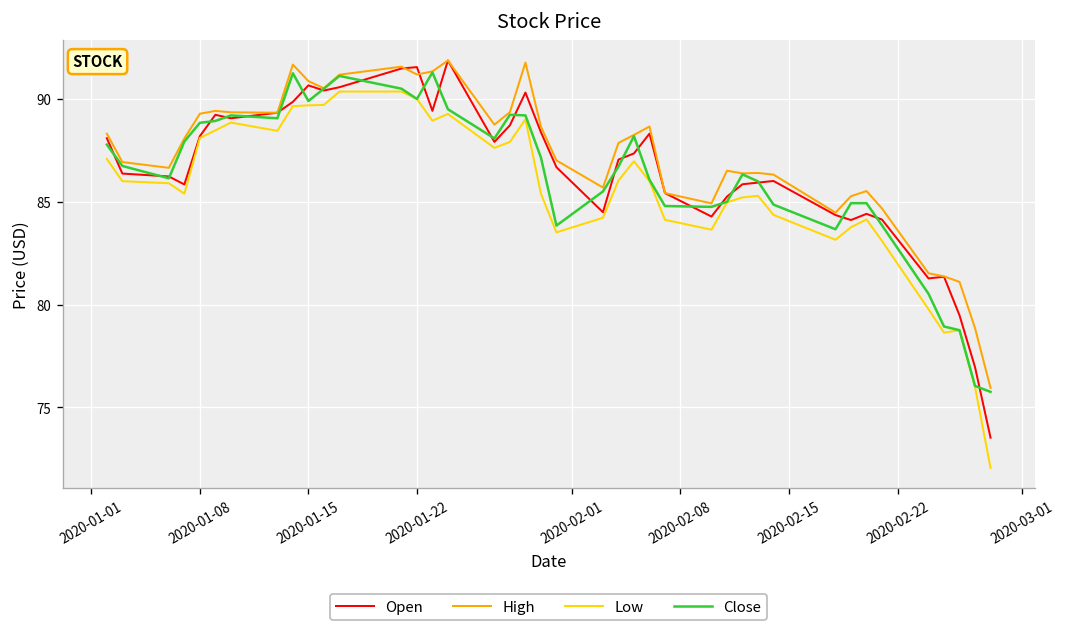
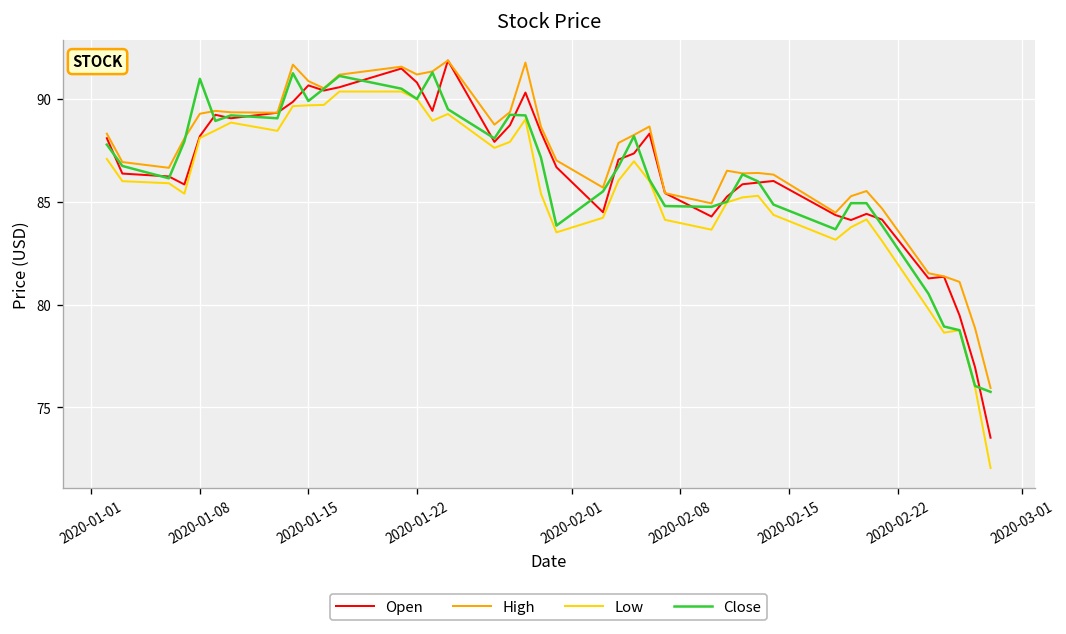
Close, 2020-01-08: 88.9 -> 91.0
Open, 2020-01-22: 91.6 -> 90.8
